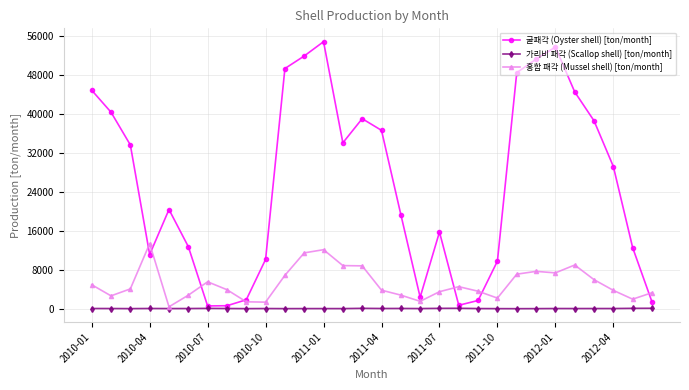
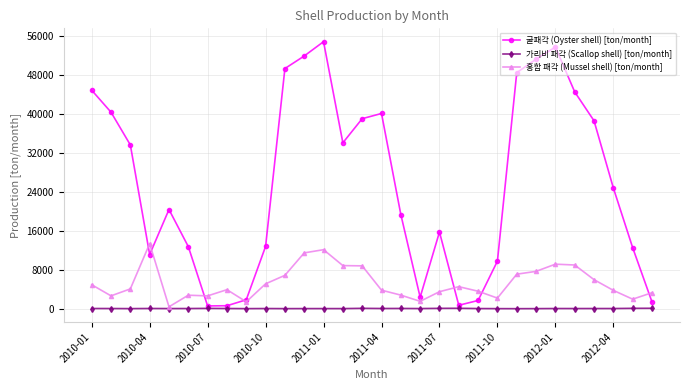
홍합 패각 (Mussel shell) [ton/month], 2010-07: 6000 -> 3000
굴패각 (Oyster shell) [ton/month], 2010-10: 10000 -> 13000
홍합 패각 (Mussel shell) [ton/month], 2010-10: 1000 -> 5000
굴패각 (Oyster shell) [ton/month], 2011-04: 37000 -> 40000
홍합 패각 (Mussel shell) [ton/month], 2012-01: 7000 -> 9000
굴패각 (Oyster shell) [ton/month], 2012-04: 29000 -> 25000
